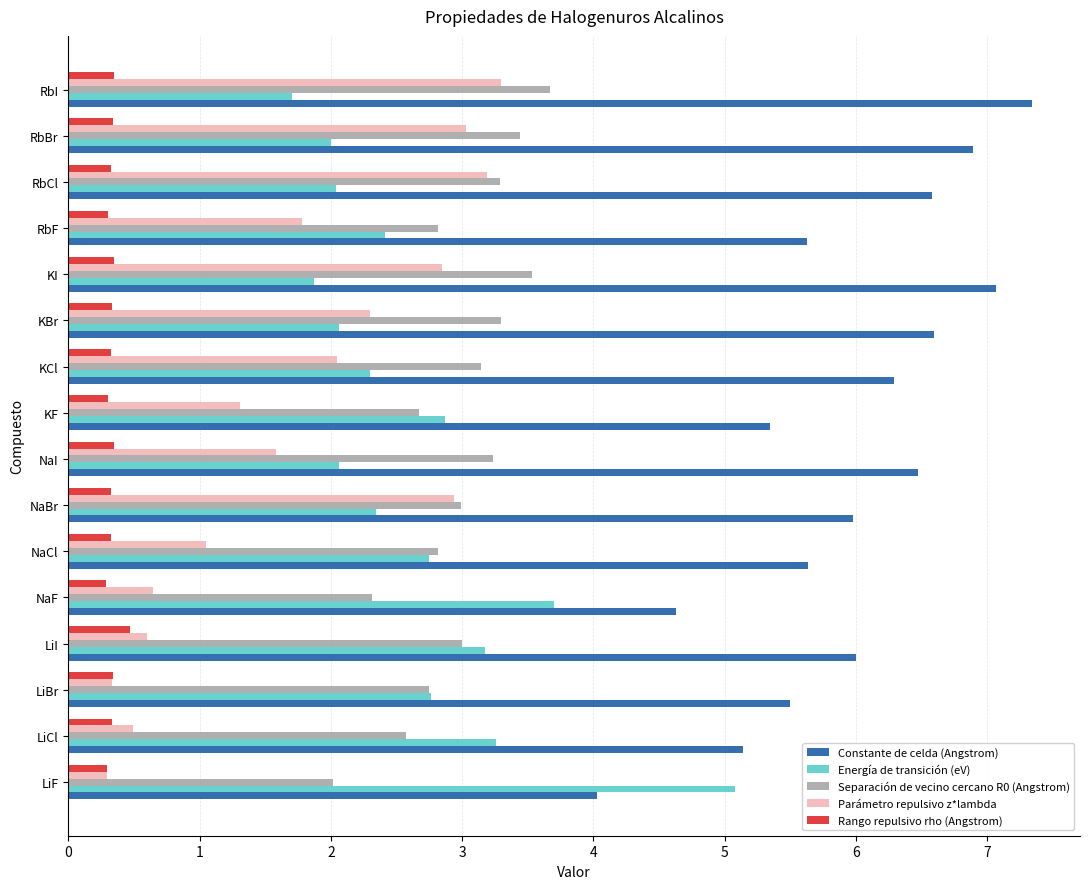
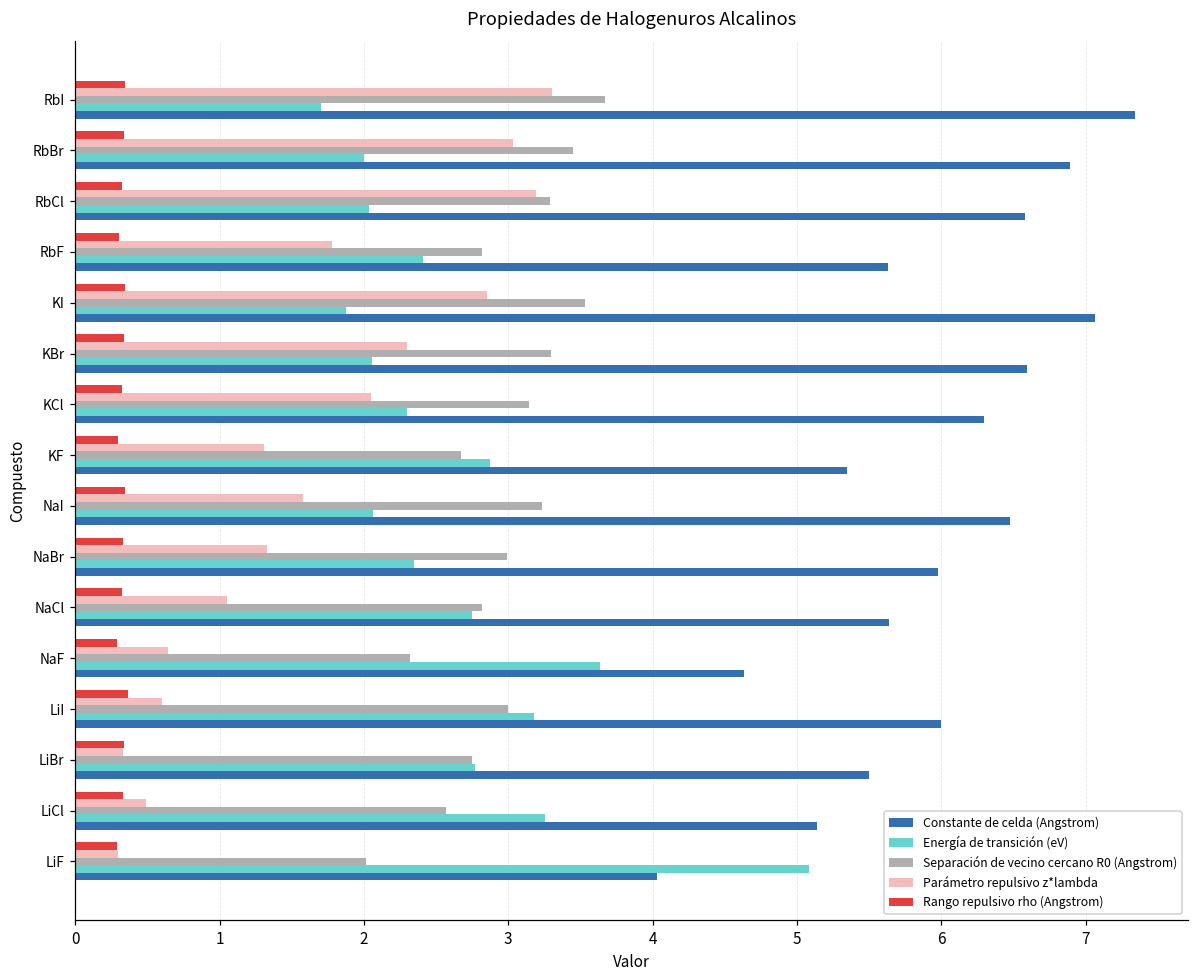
Parámetro repulsivo z*lambda, NaBr: 2.94 -> 1.33
Energía de transición (eV), NaF: 3.70 -> 3.64
Rango repulsivo rho (Angstrom), LiI: 0.47 -> 0.37
